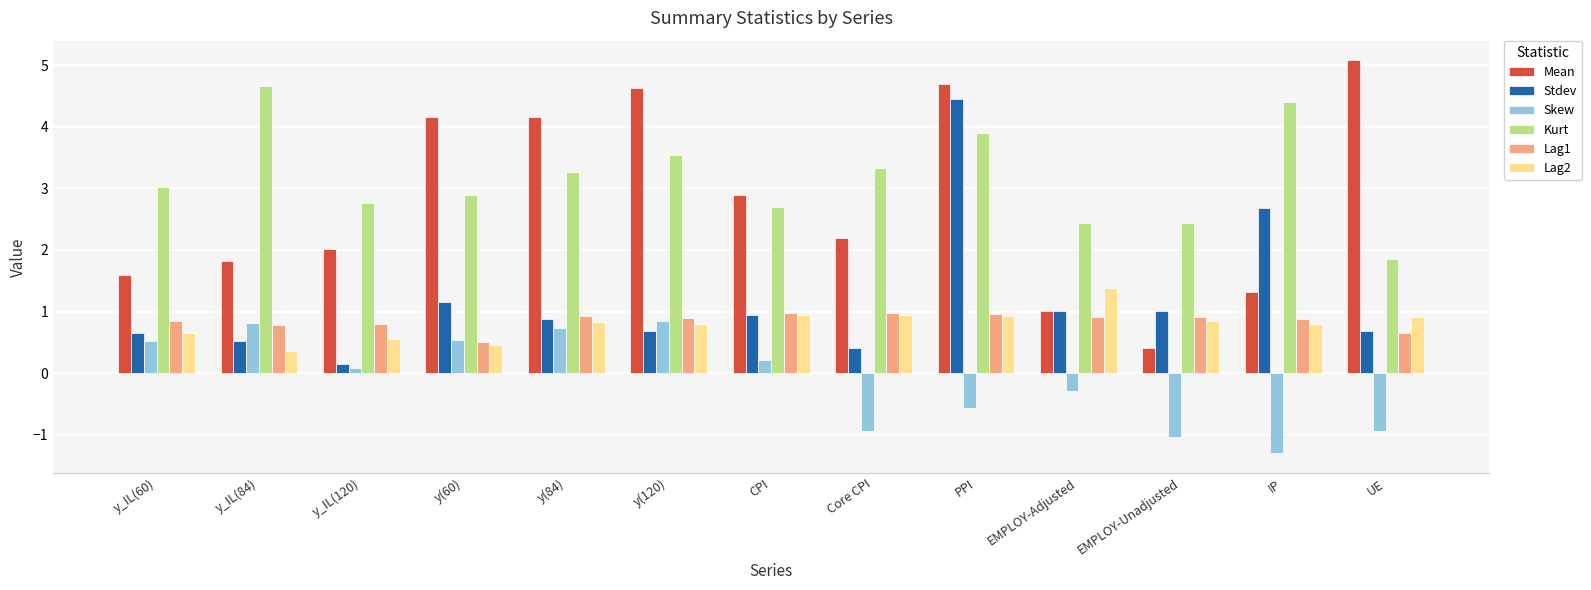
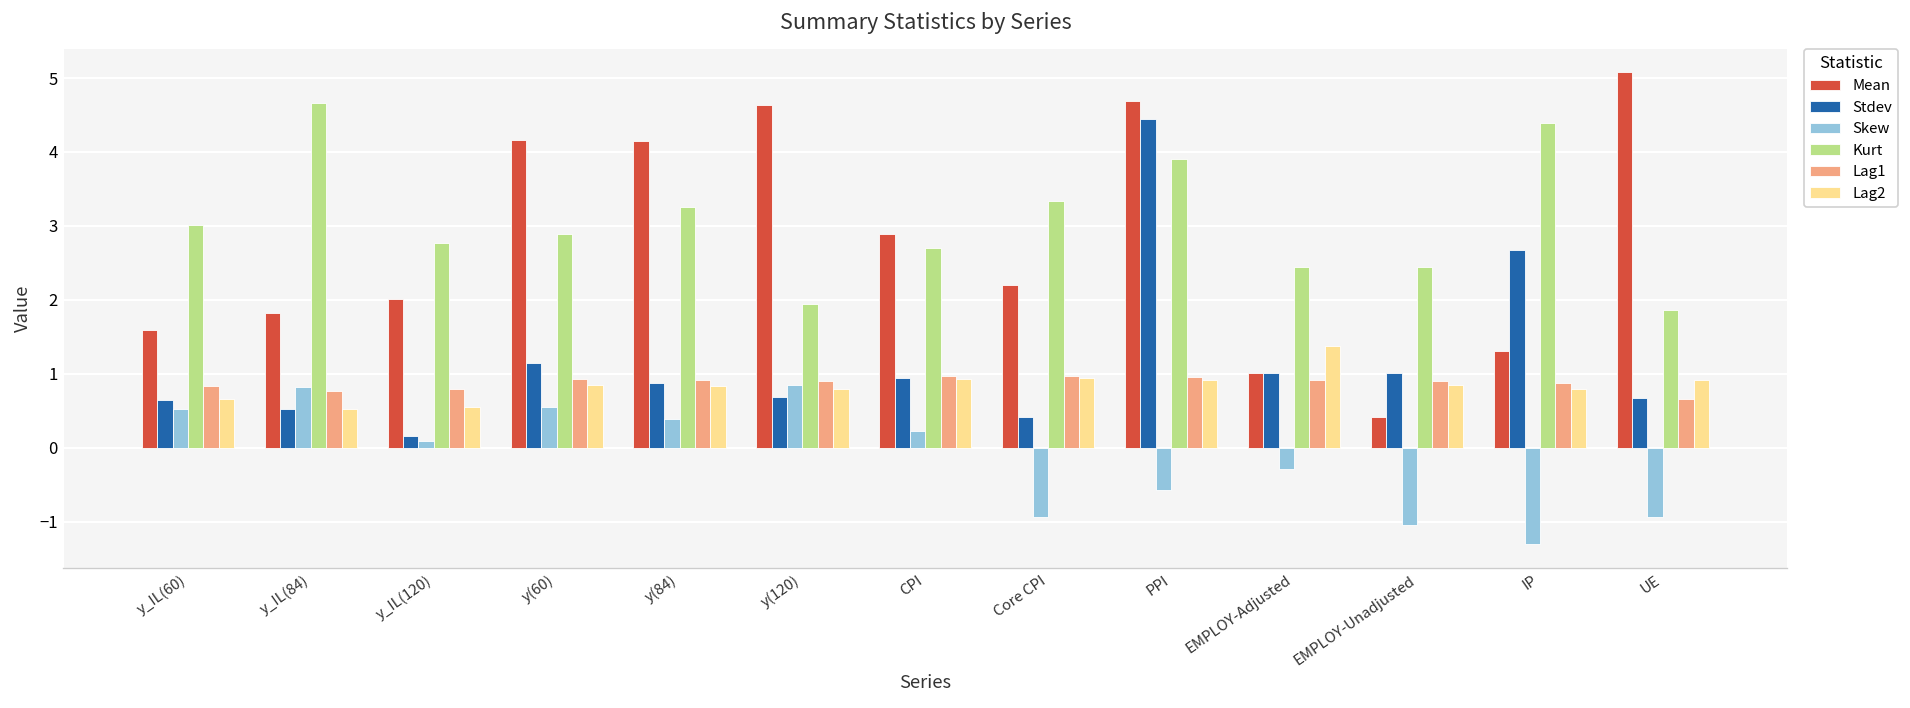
Lag2, y_IL(84): 0.4 -> 0.5
Lag1, y(60): 0.5 -> 0.9
Lag2, y(60): 0.5 -> 0.9
Skew, y(84): 0.7 -> 0.4
Kurt, y(120): 3.5 -> 1.9
